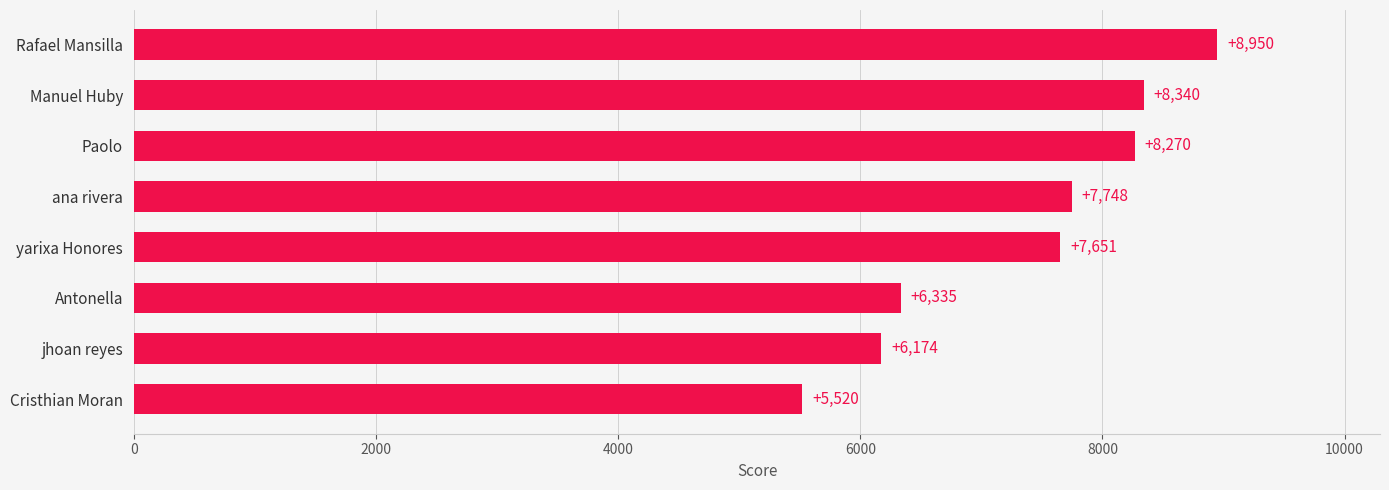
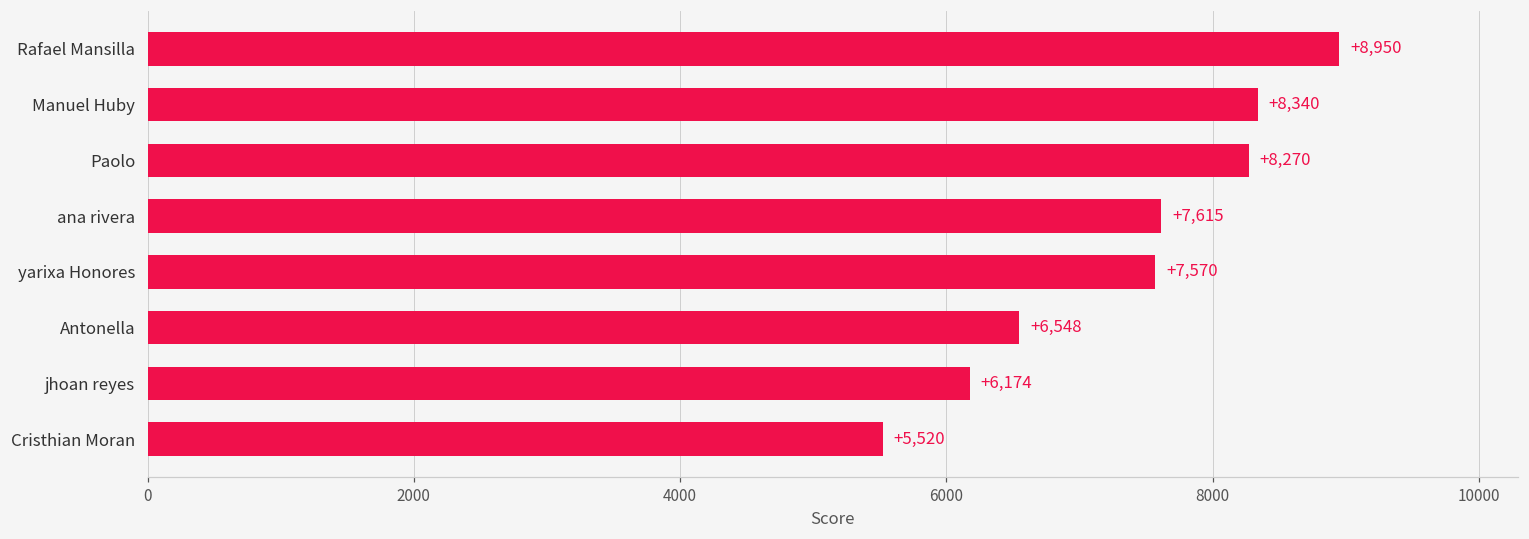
ana rivera: +7,748 -> +7,615
yarixa Honores: +7,651 -> +7,570
Antonella: +6,335 -> +6,548
